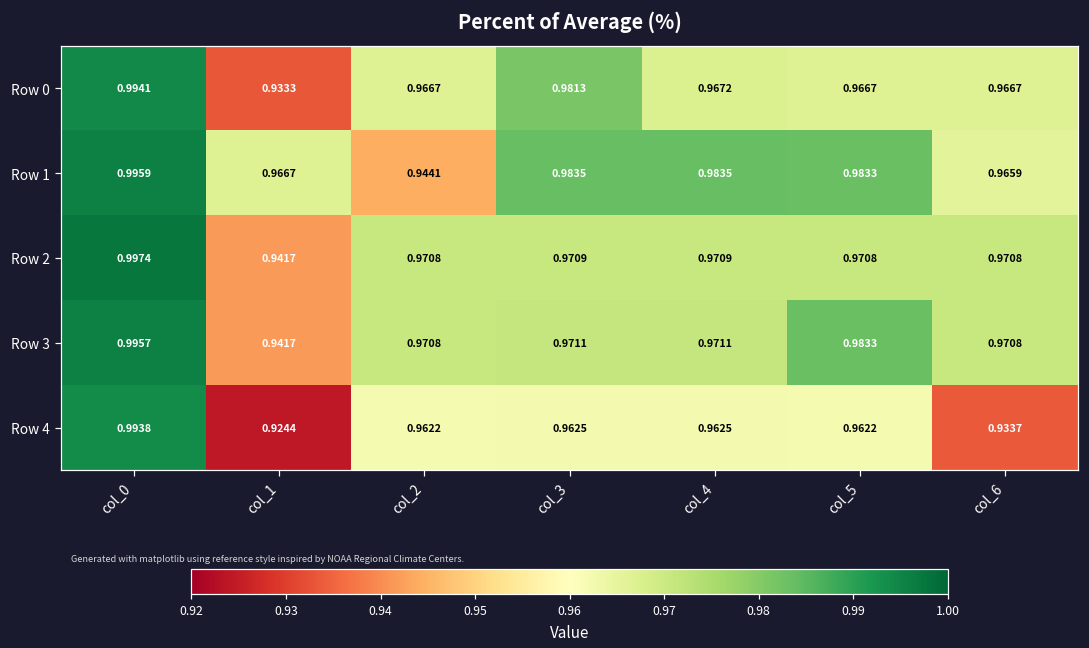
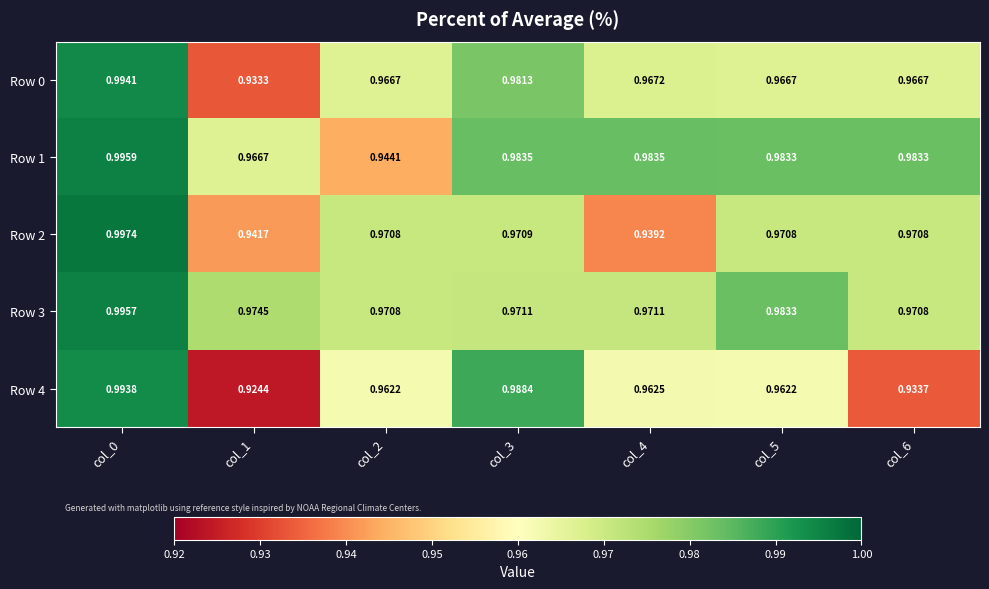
Row 1, col_6: 0.9659 -> 0.9833
Row 2, col_4: 0.9709 -> 0.9392
Row 3, col_1: 0.9417 -> 0.9745
Row 4, col_3: 0.9625 -> 0.9884
